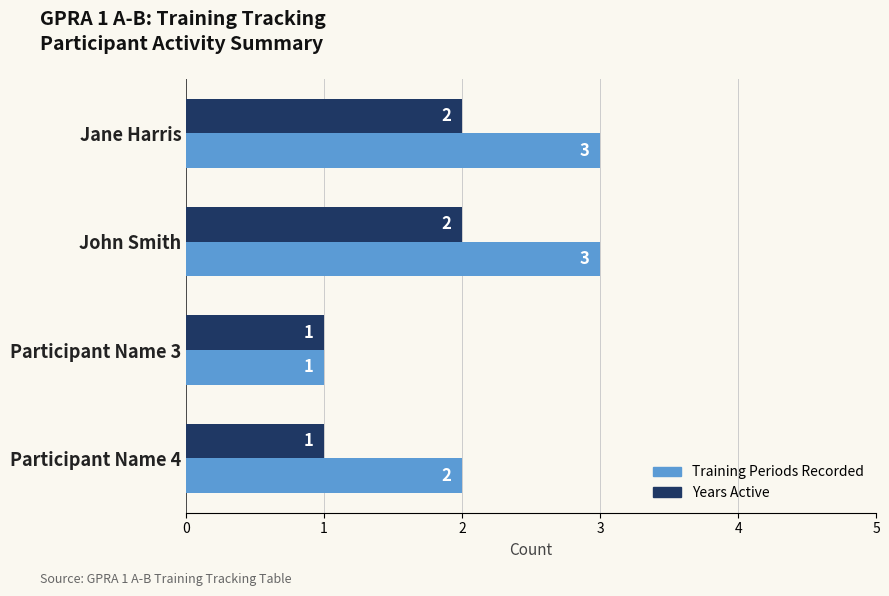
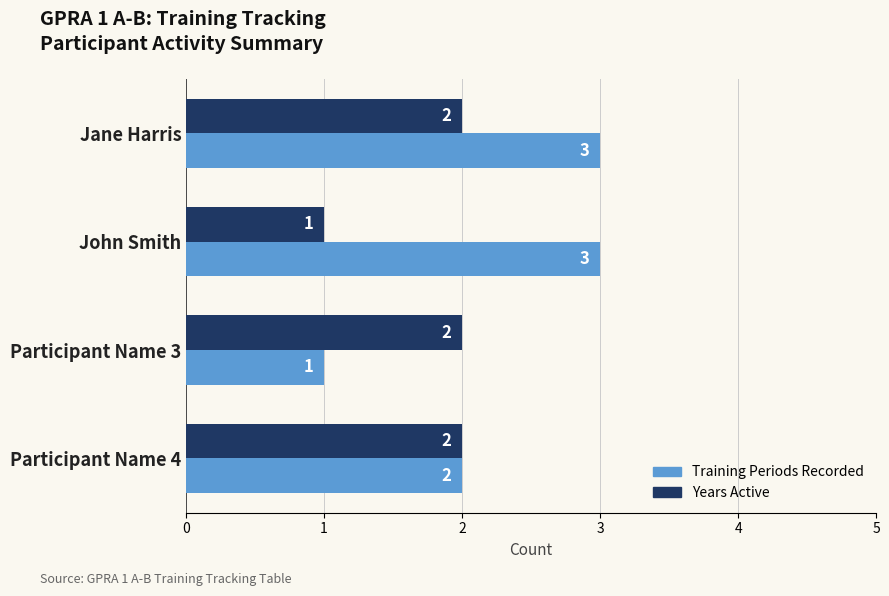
Years Active, John Smith: 2 -> 1
Years Active, Participant Name 3: 1 -> 2
Years Active, Participant Name 4: 1 -> 2
